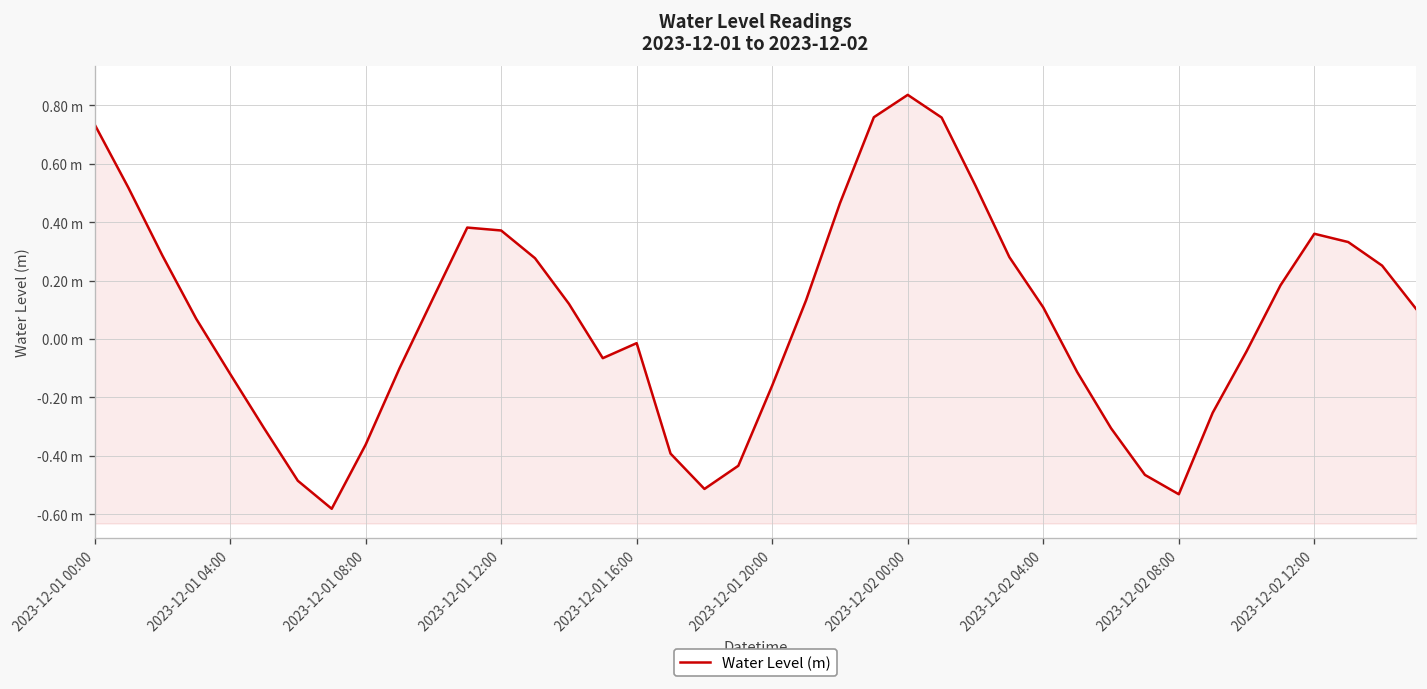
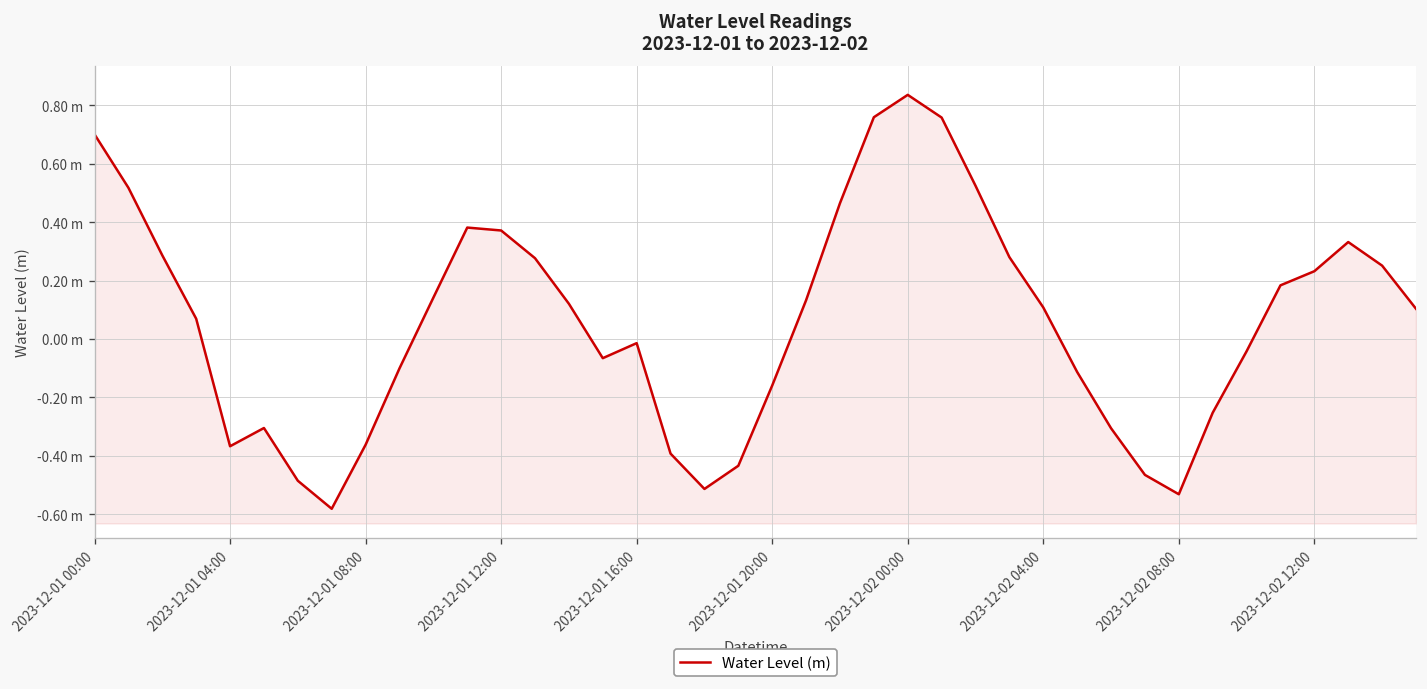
2023-12-01 00:00: 0.74 m -> 0.70 m
2023-12-01 04:00: -0.12 m -> -0.37 m
2023-12-02 12:00: 0.36 m -> 0.23 m
